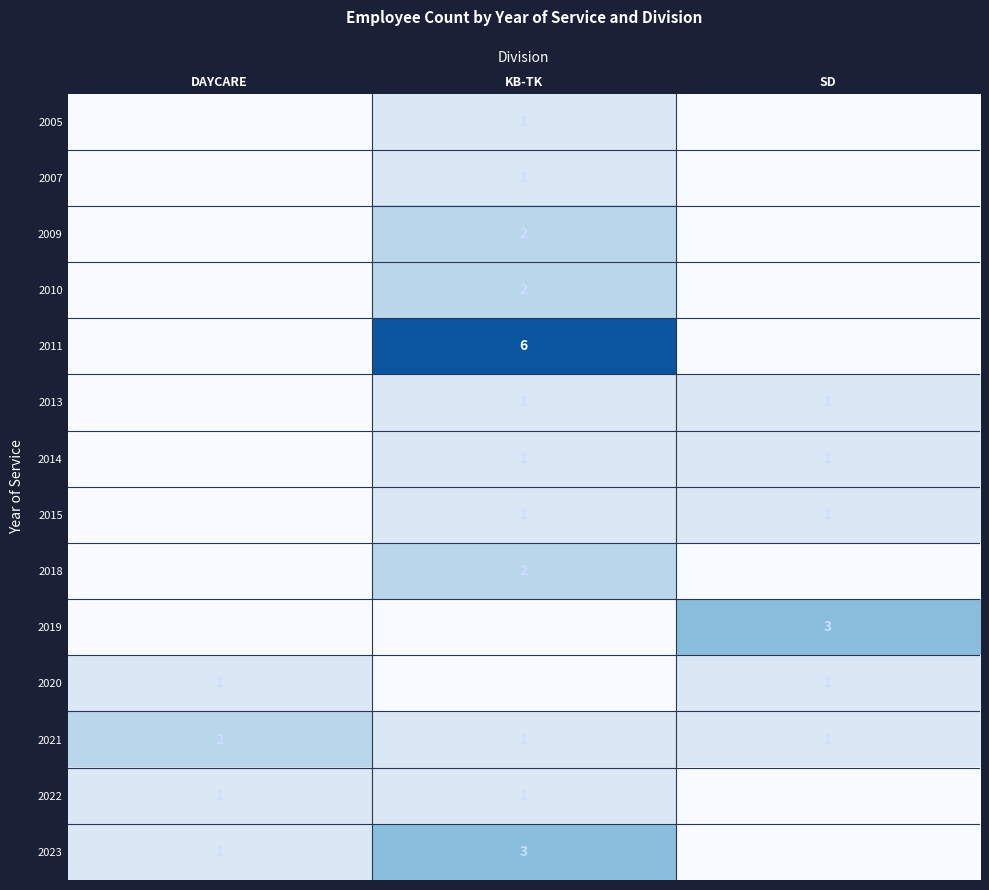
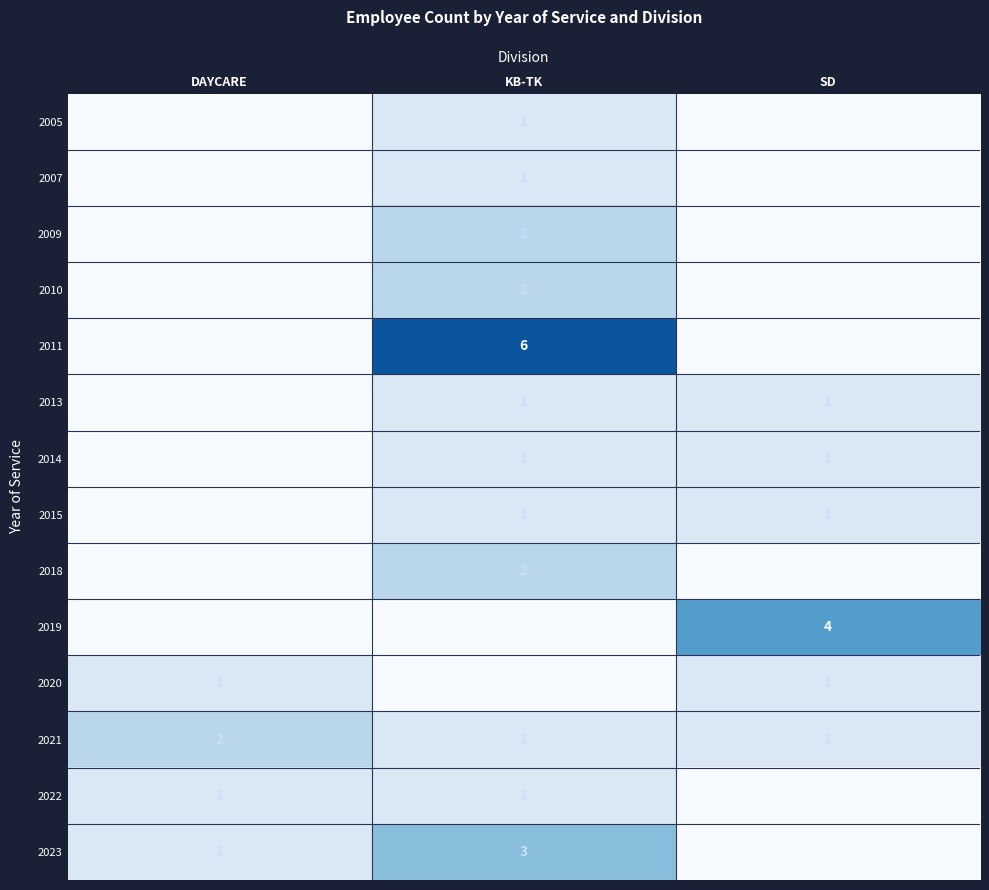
2019, SD: 3 -> 4
